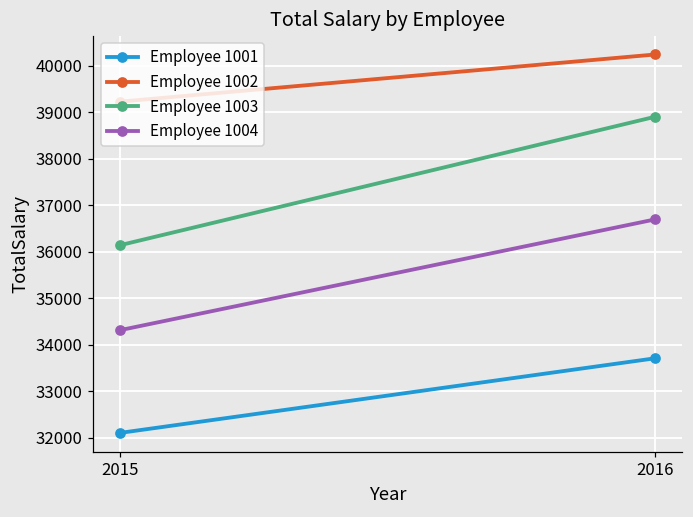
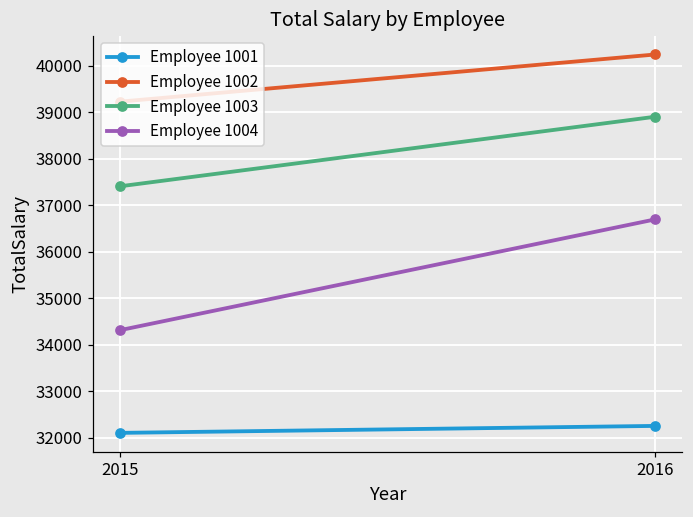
Employee 1003, 2015: 36100 -> 37400
Employee 1001, 2016: 33700 -> 32300
